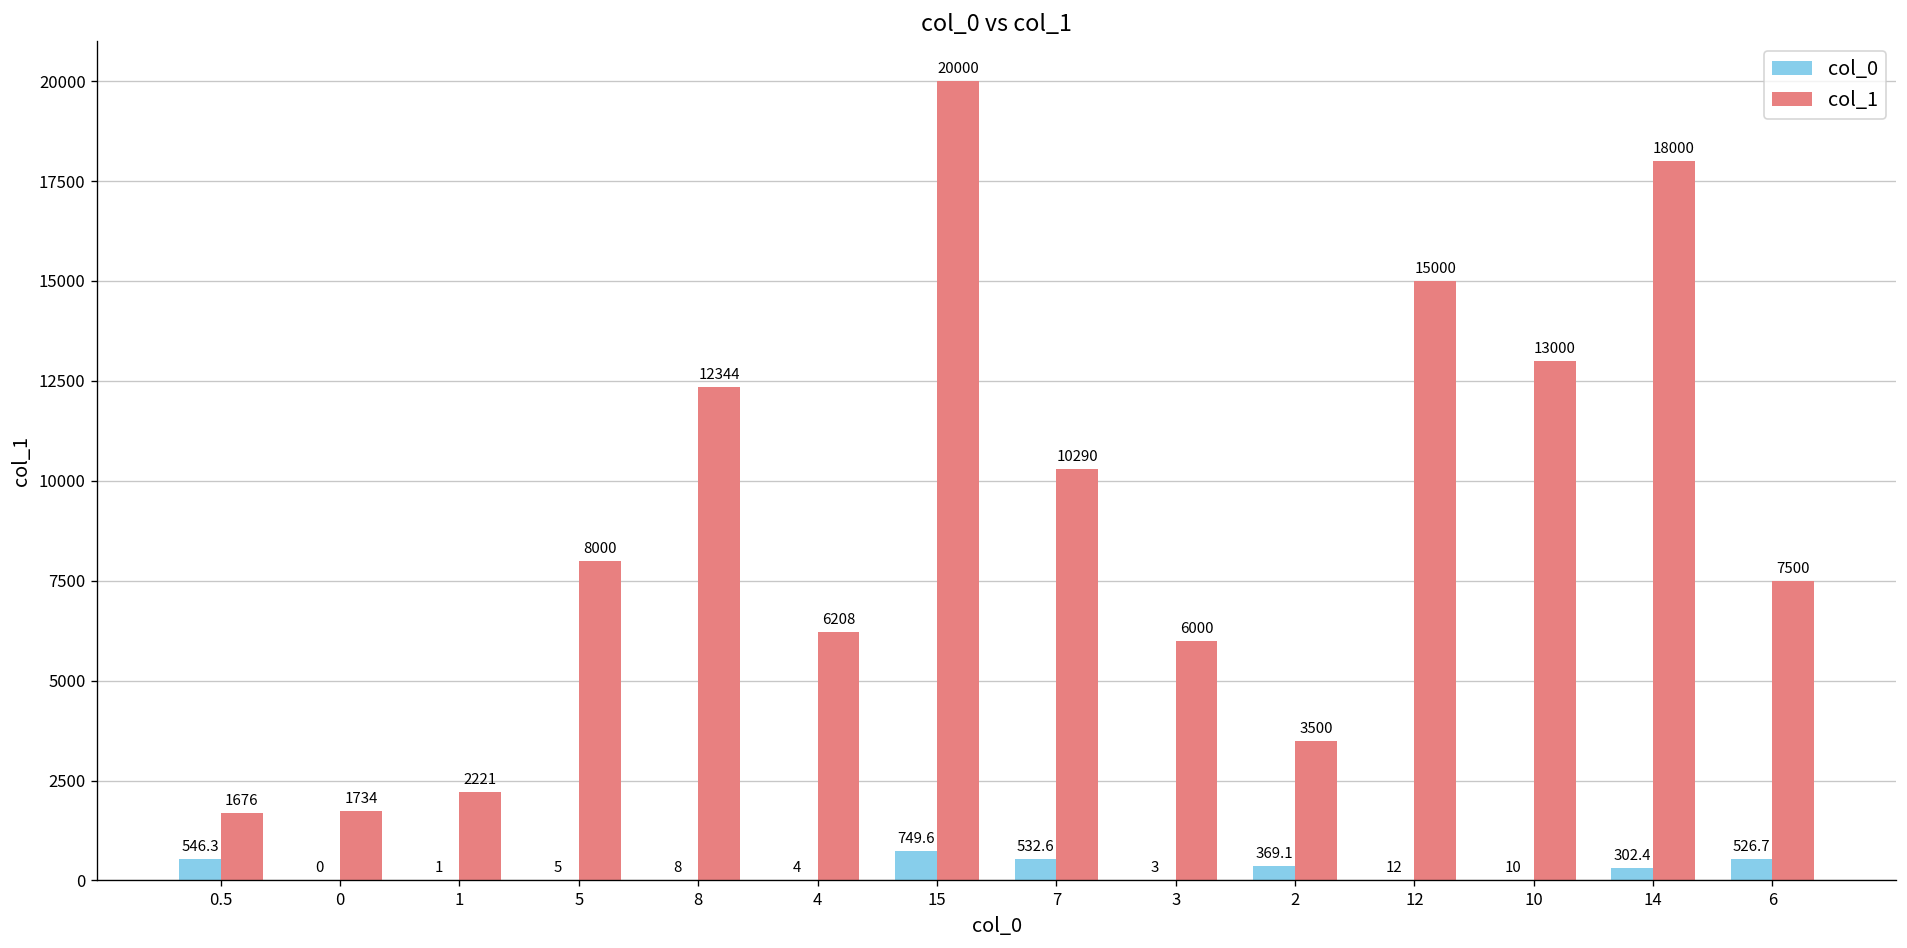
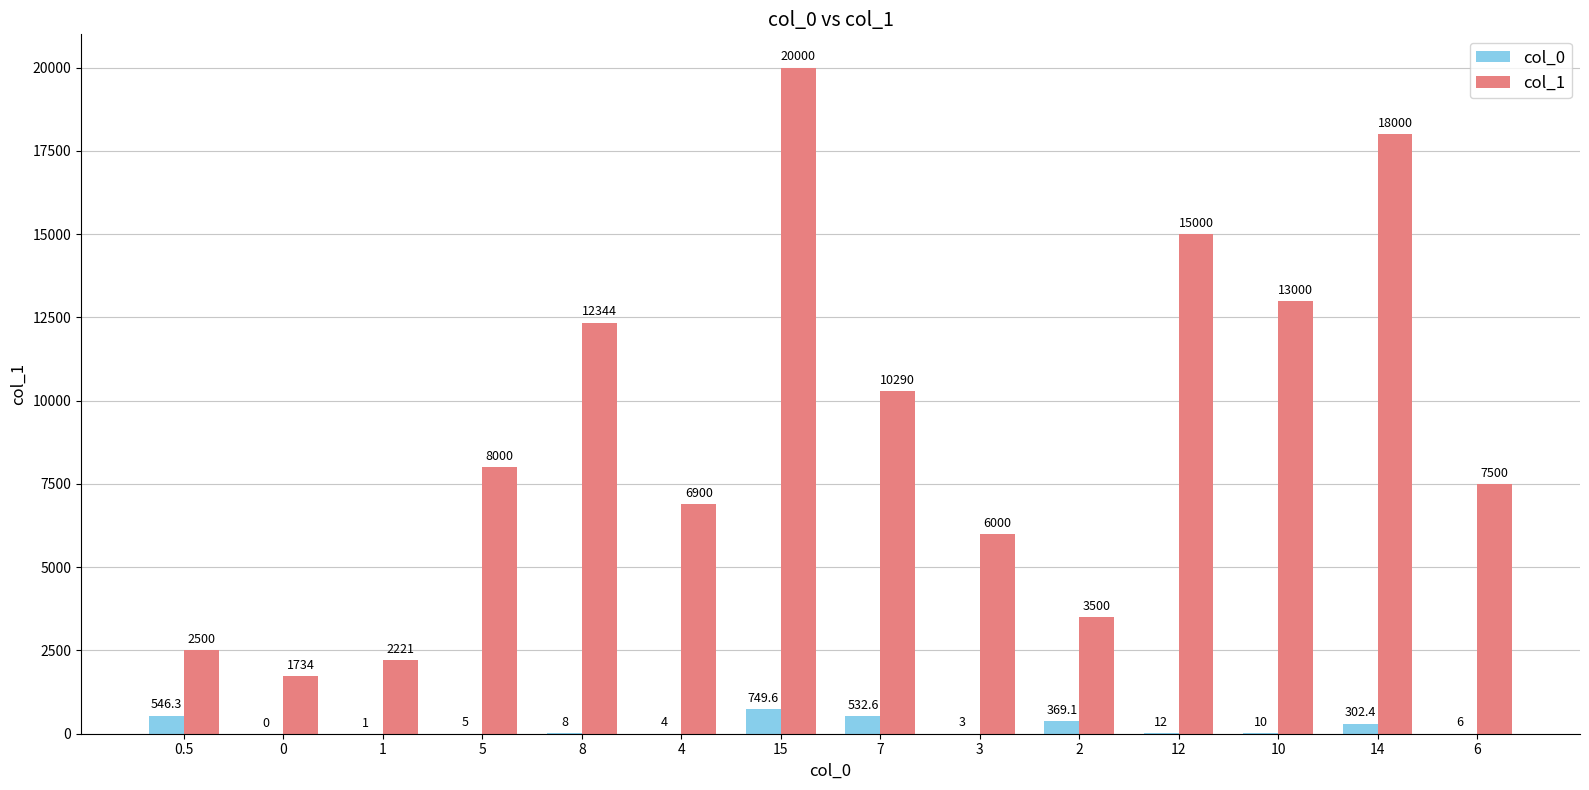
col_1, 0.5: 1676 -> 2500
col_1, 4: 6208 -> 6900
col_0, 6: 526.7 -> 6
